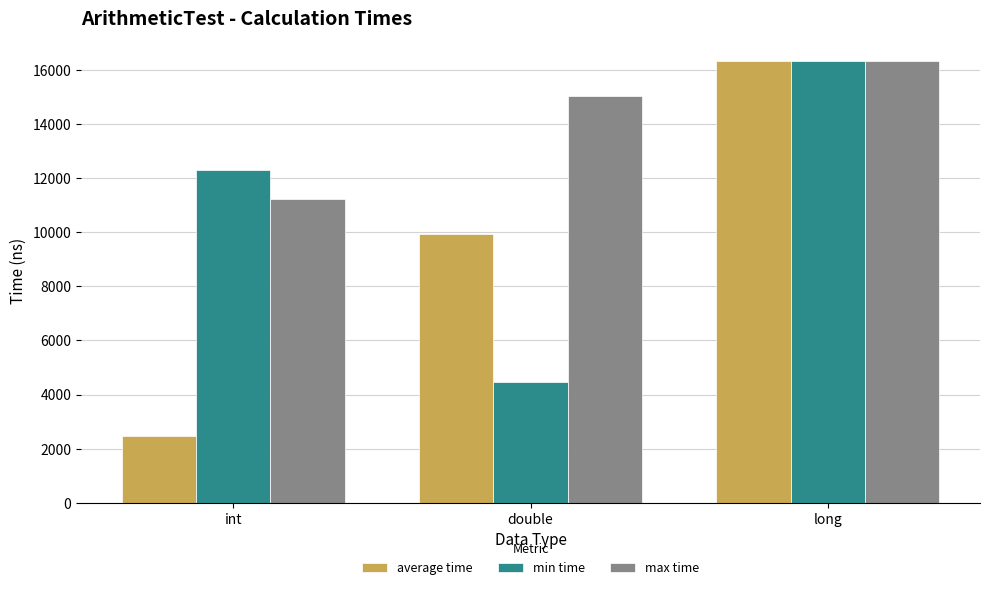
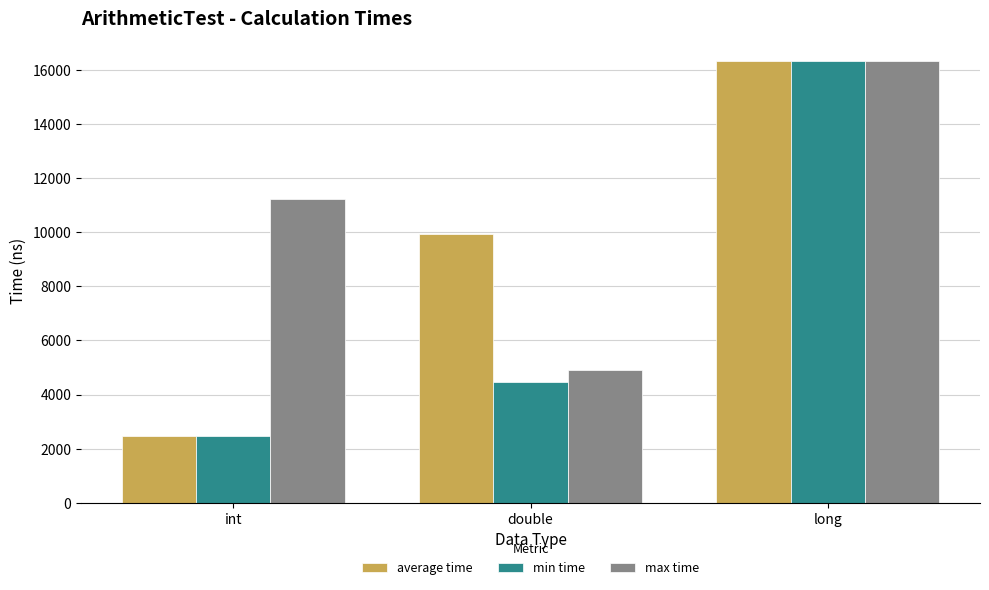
min time, int: 12300 -> 2500
max time, double: 15100 -> 4900
